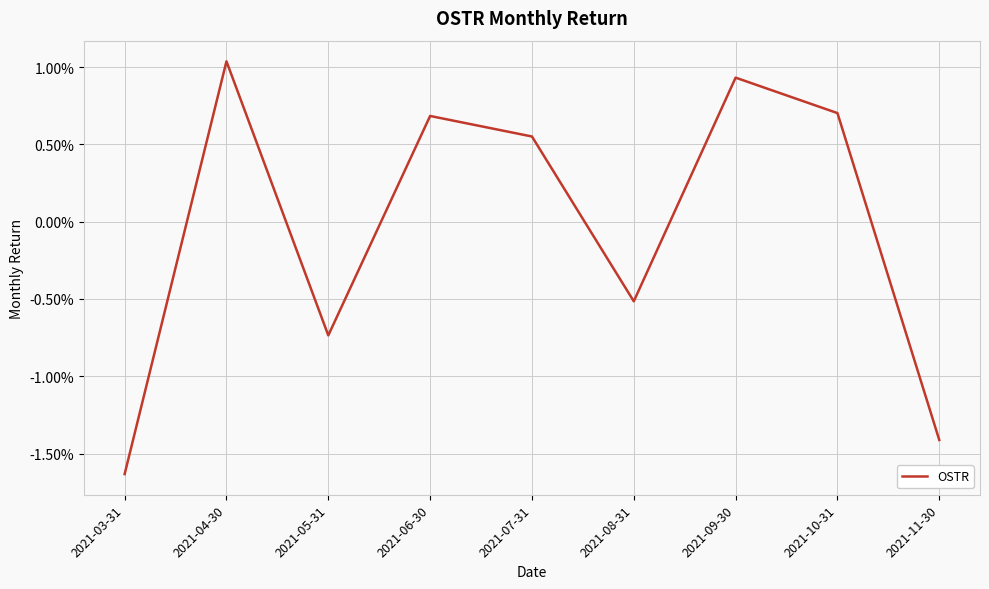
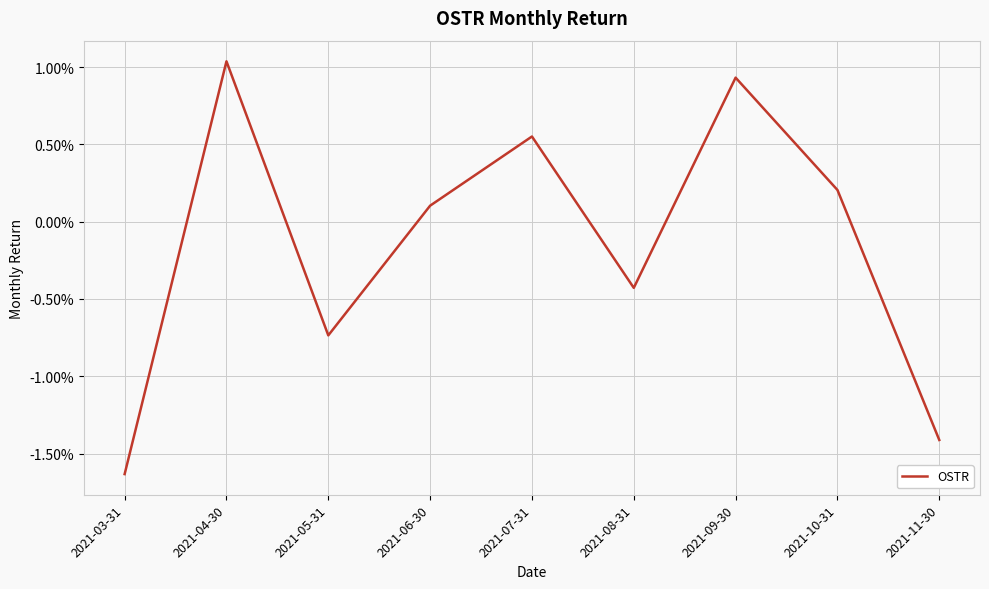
2021-06-30: 0.68% -> 0.10%
2021-08-31: -0.51% -> -0.43%
2021-10-31: 0.70% -> 0.21%
